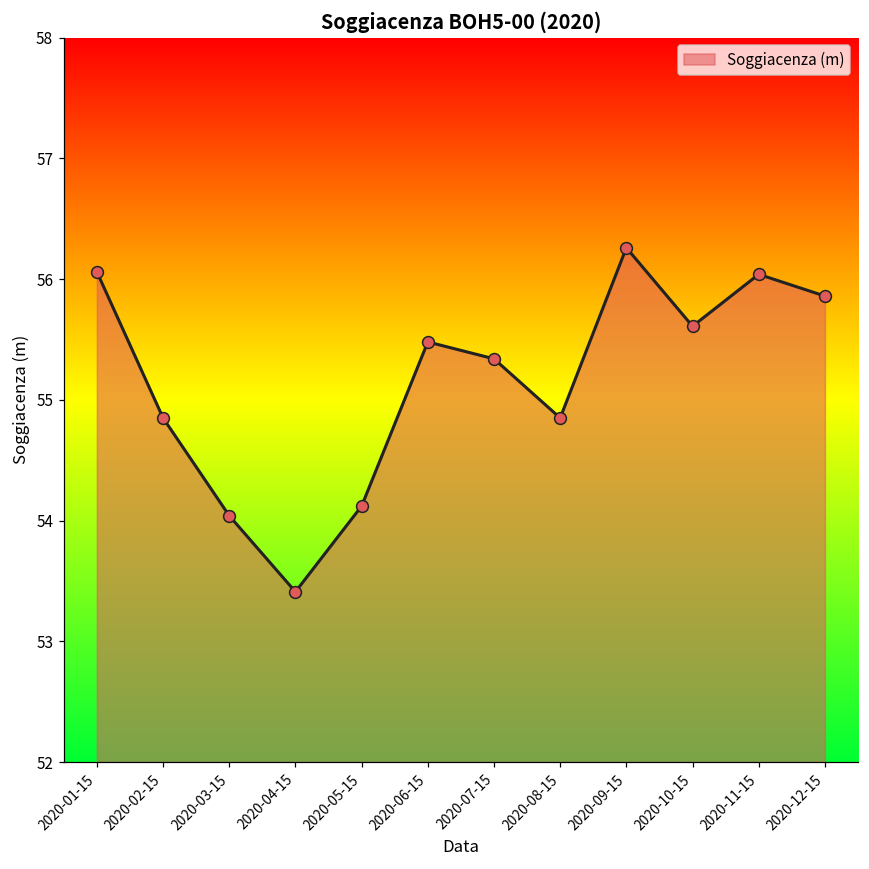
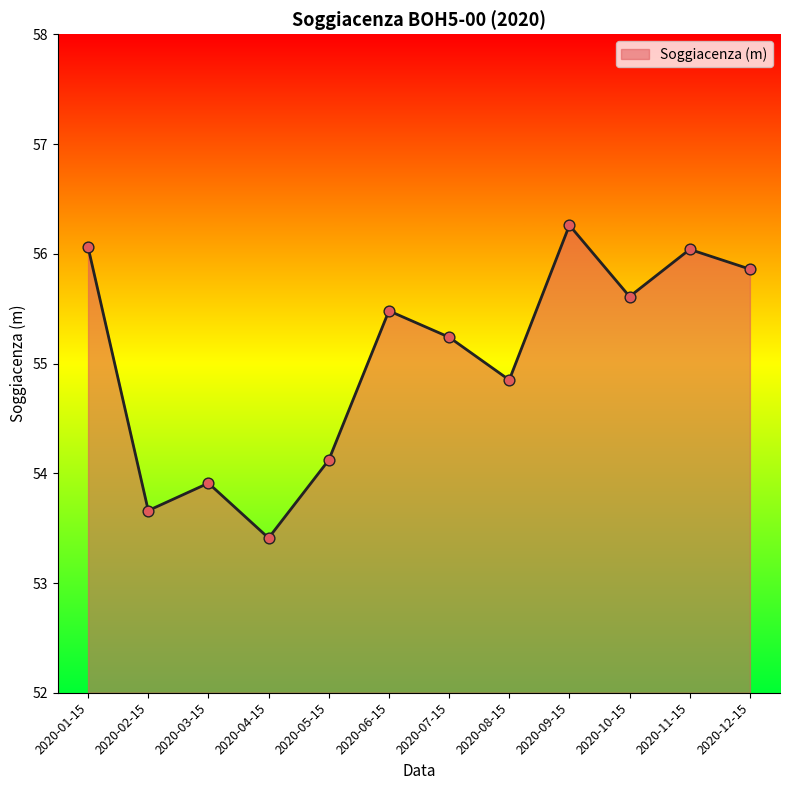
2020-02-15: 54.85 -> 53.66
2020-03-15: 54.04 -> 53.91
2020-07-15: 55.34 -> 55.24
